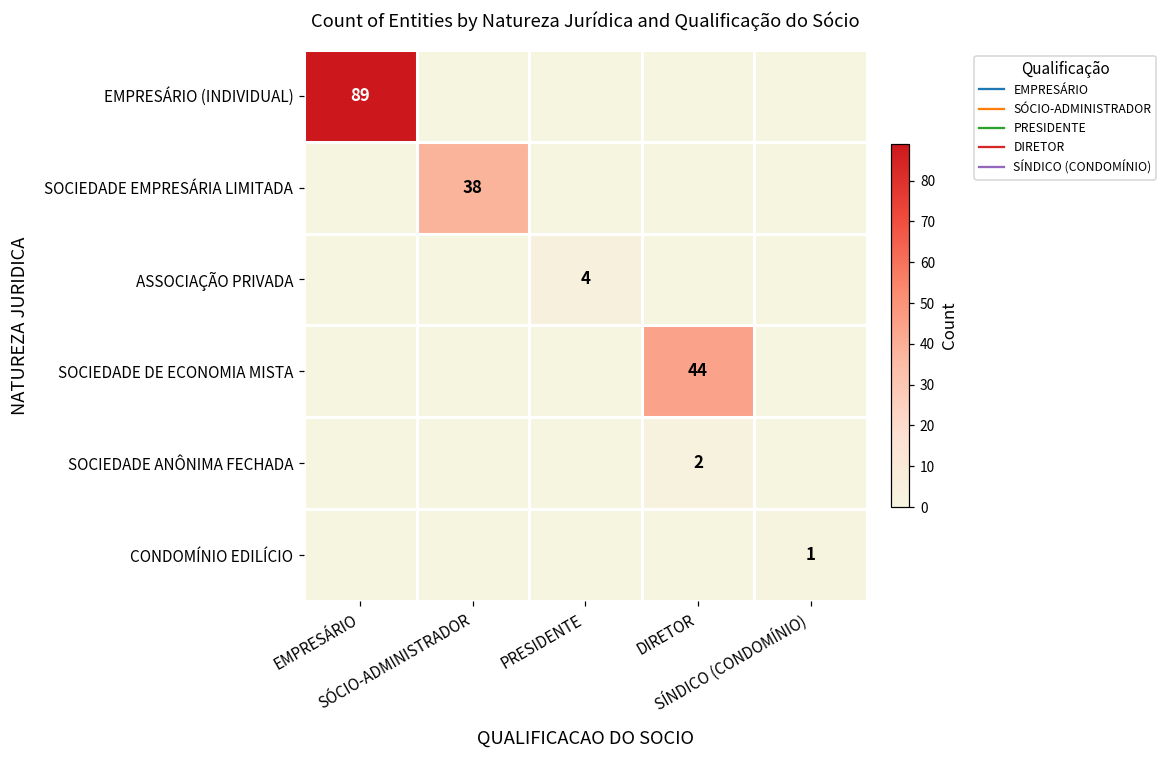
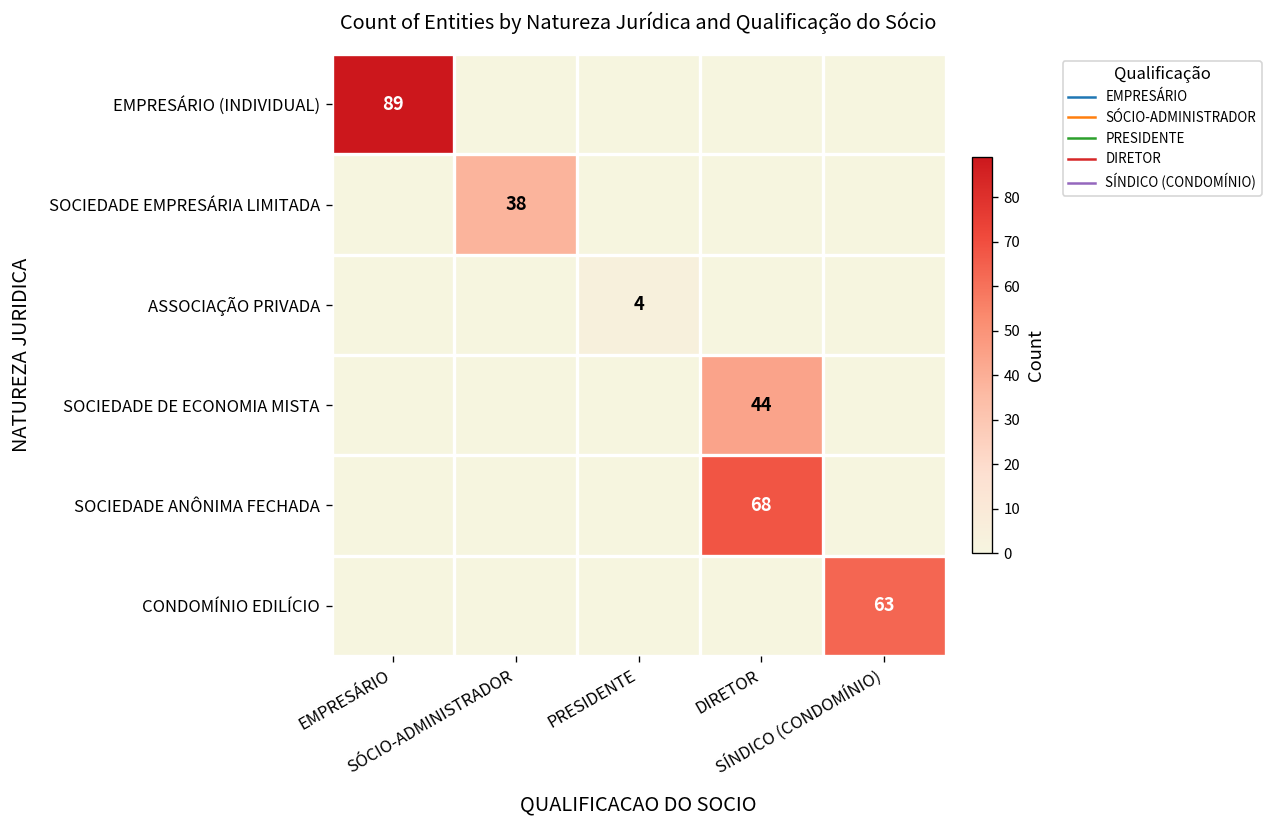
SOCIEDADE ANÔNIMA FECHADA, DIRETOR: 2 -> 68
CONDOMÍNIO EDILÍCIO, SÍNDICO (CONDOMÍNIO): 1 -> 63
